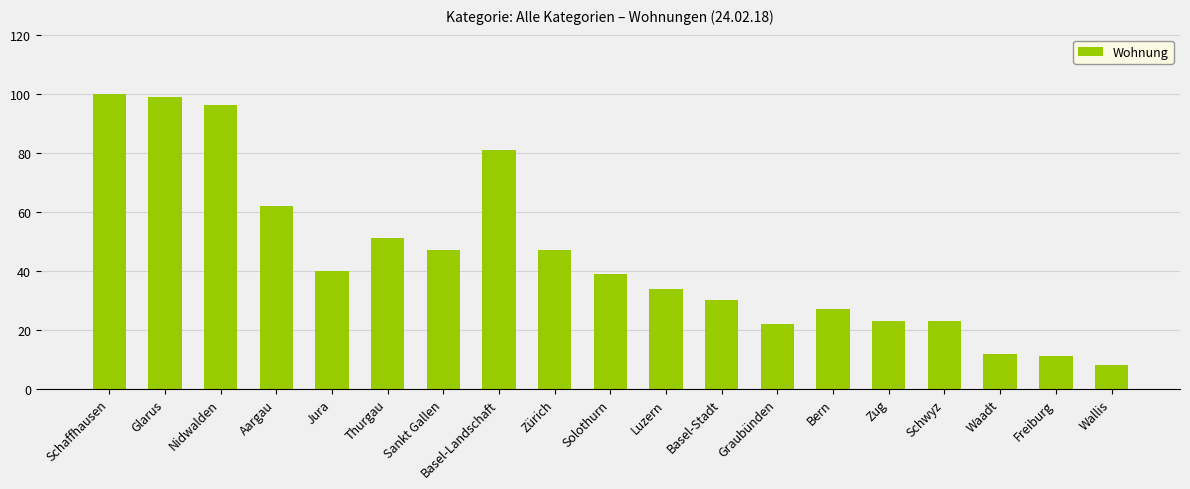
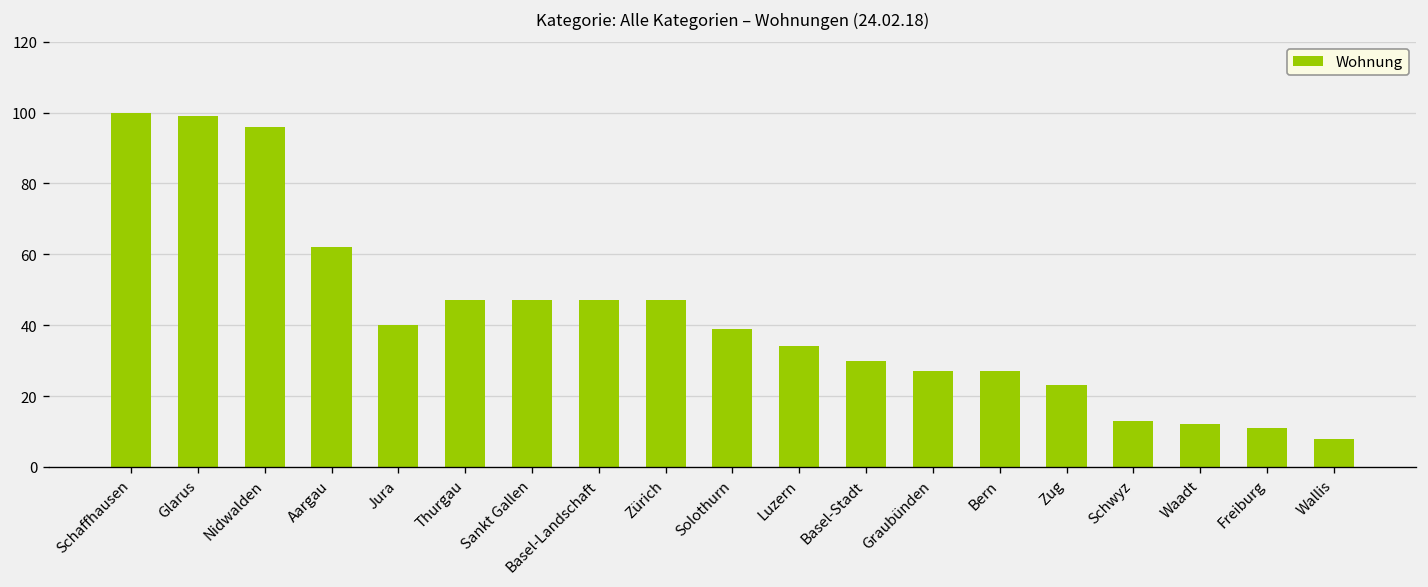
Thurgau: 51 -> 47
Basel-Landschaft: 81 -> 47
Graubünden: 22 -> 27
Schwyz: 23 -> 13
